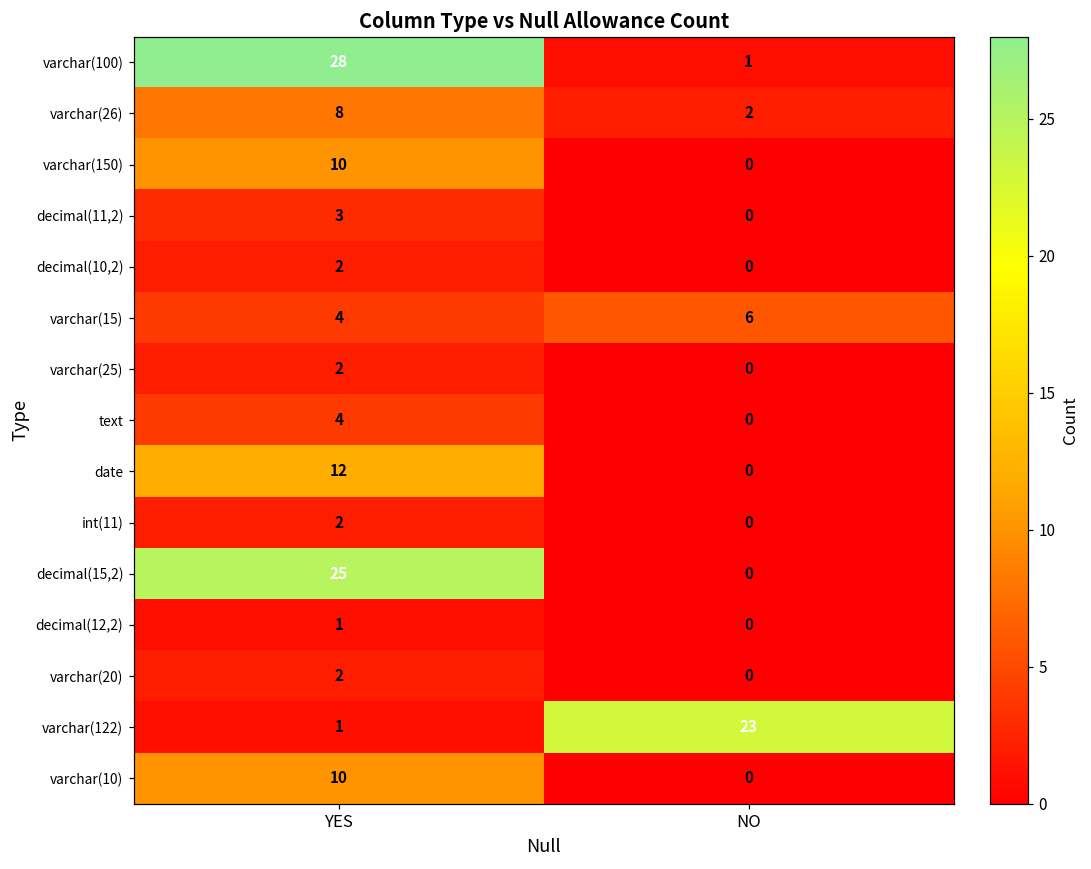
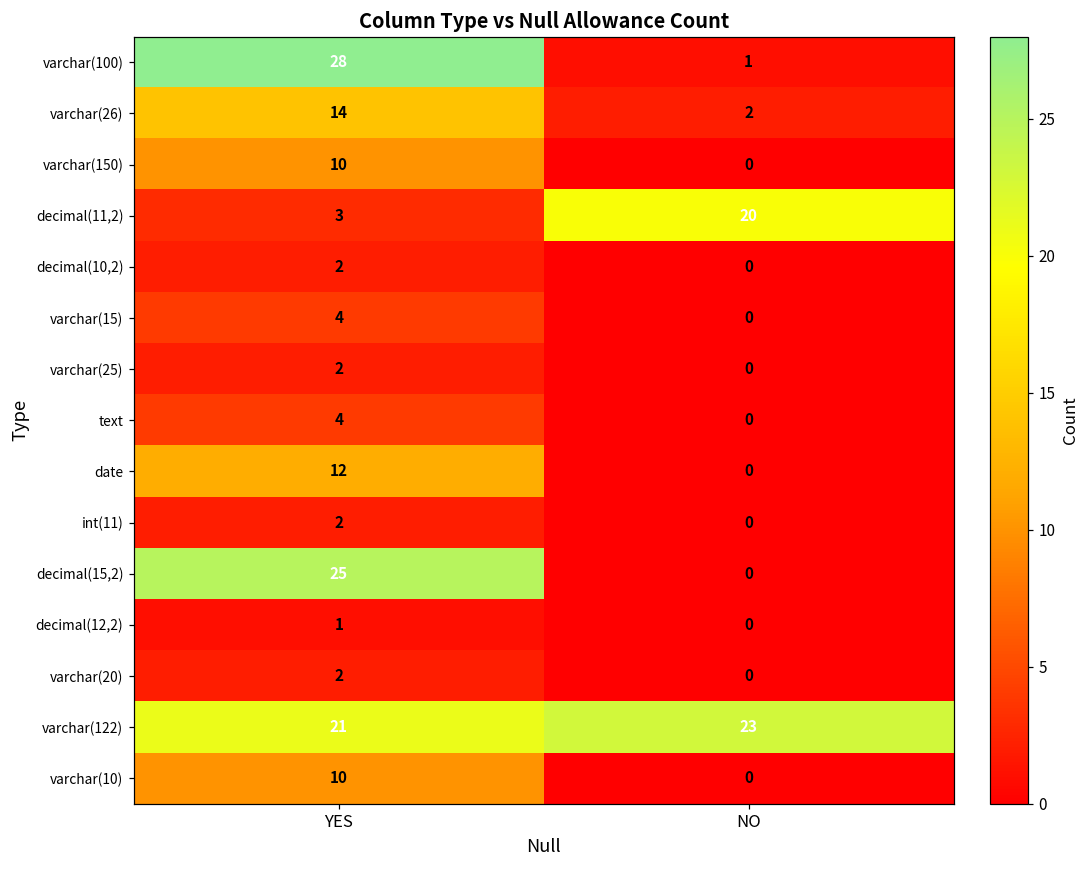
varchar(26), YES: 8 -> 14
decimal(11,2), NO: 0 -> 20
varchar(15), NO: 6 -> 0
varchar(122), YES: 1 -> 21
